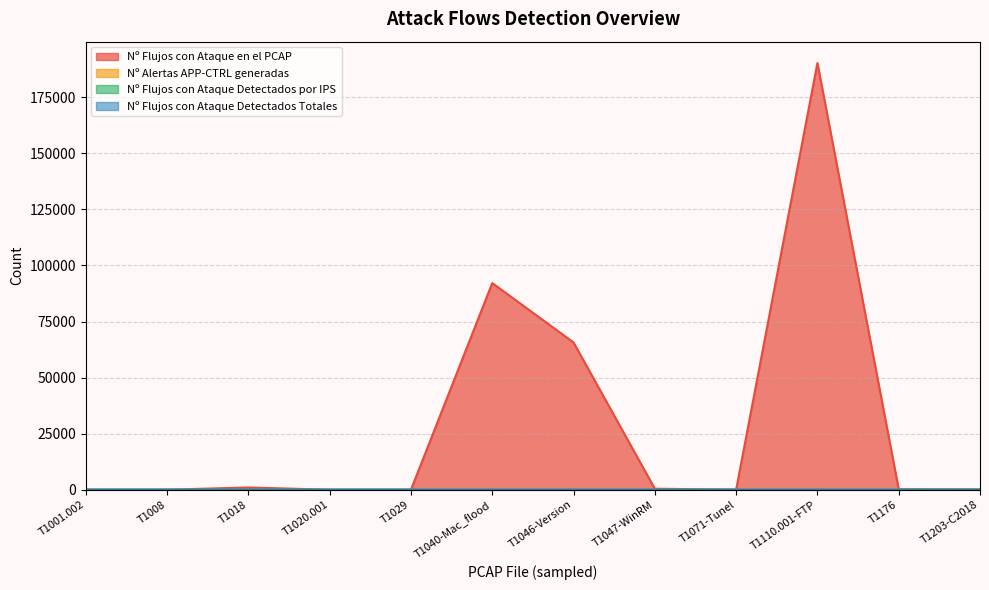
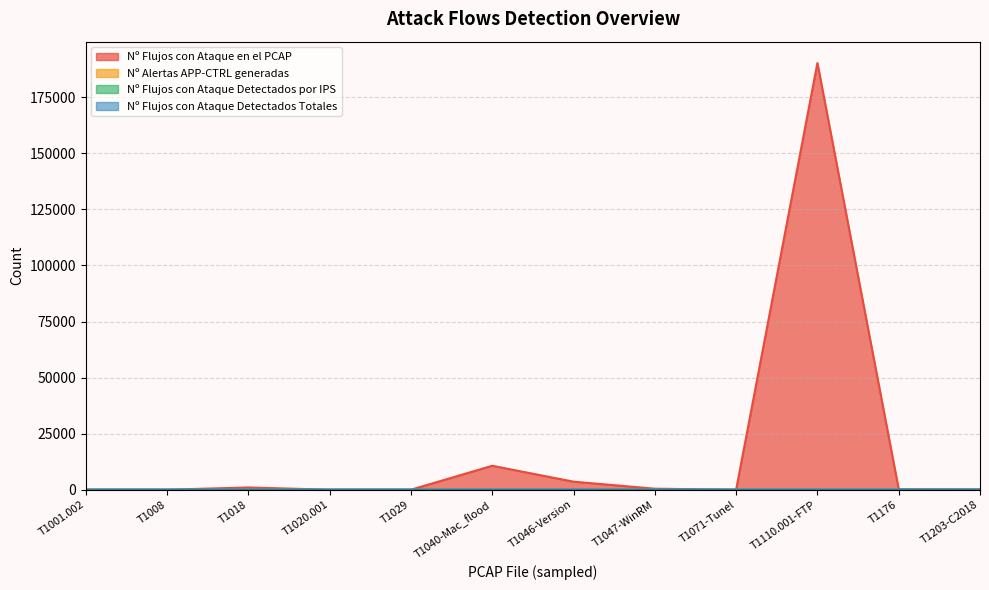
Nº Flujos con Ataque en el PCAP, T1040-Mac_flood: 92000 -> 11000
Nº Flujos con Ataque en el PCAP, T1046-Version: 66000 -> 4000
